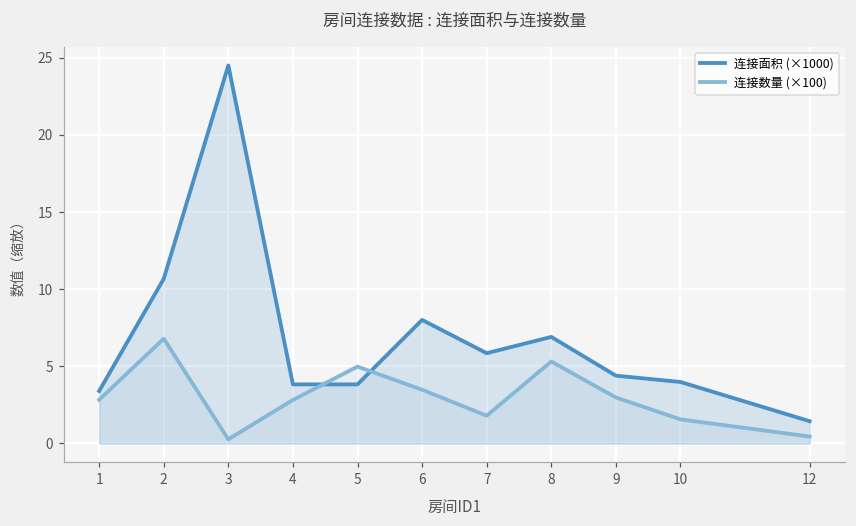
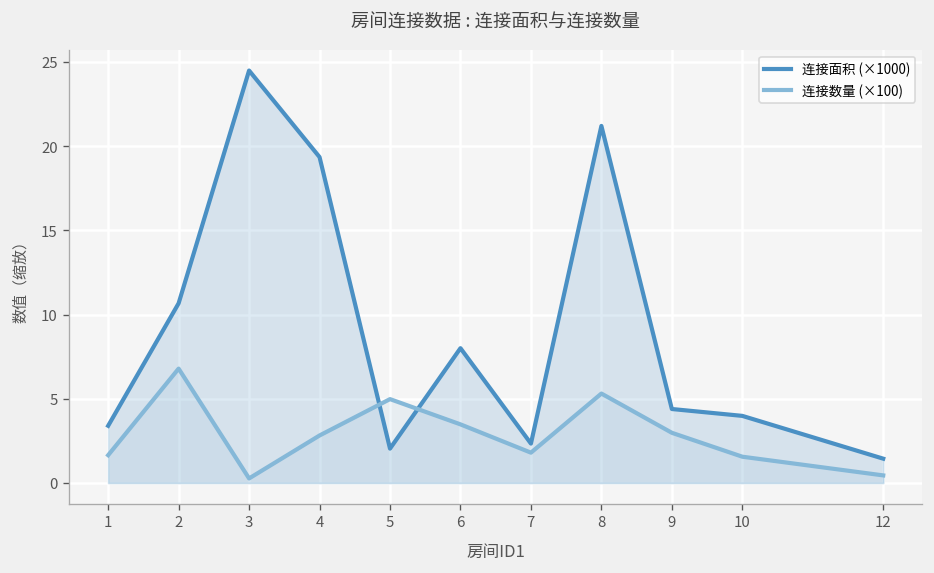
连接数量 (×100), 1: 2.8 -> 1.7
连接面积 (×1000), 4: 3.8 -> 19.4
连接面积 (×1000), 5: 3.8 -> 2.0
连接面积 (×1000), 7: 5.8 -> 2.3
连接面积 (×1000), 8: 6.9 -> 21.2
